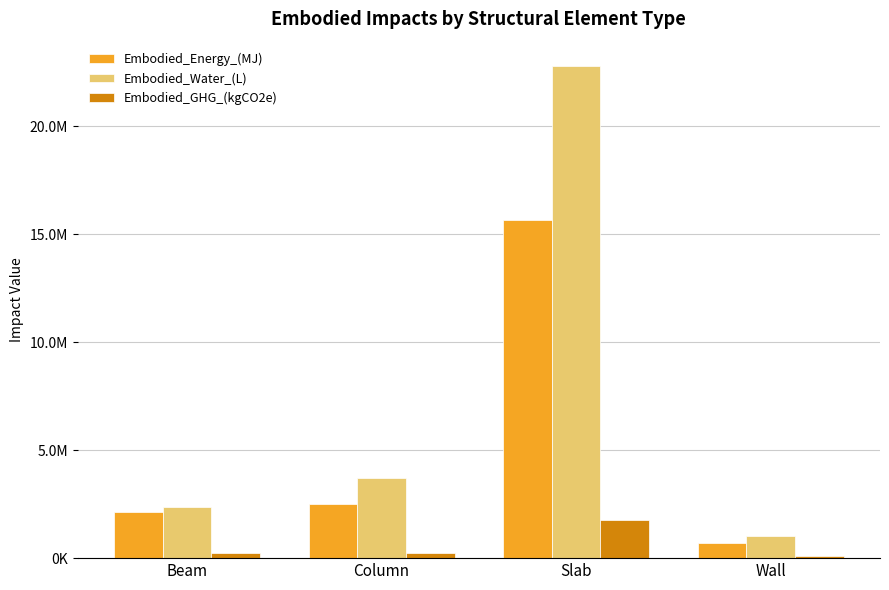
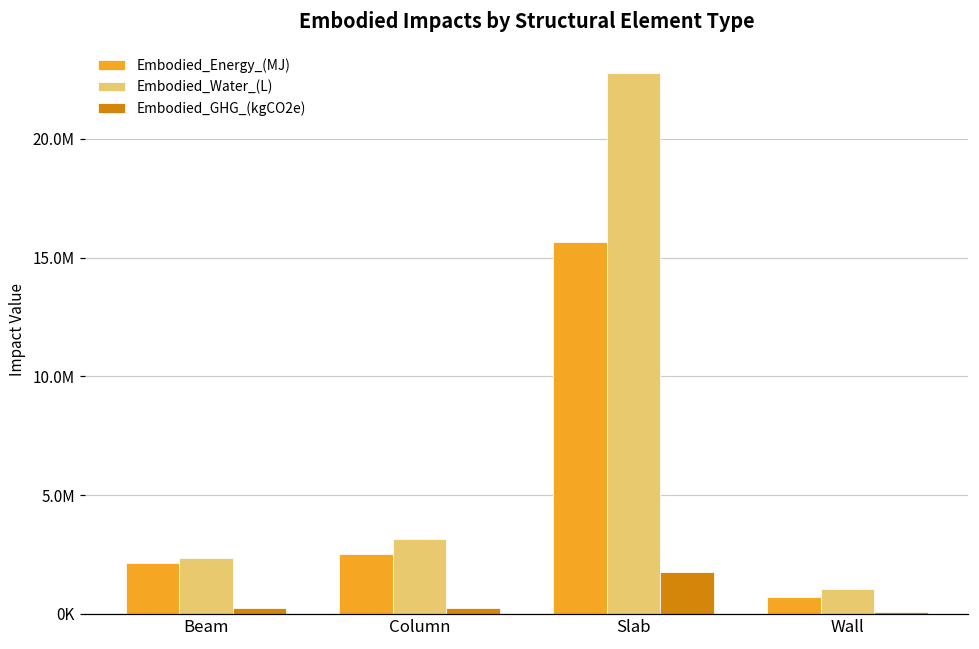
Embodied_Water_(L), Column: 3700000 -> 3100000
